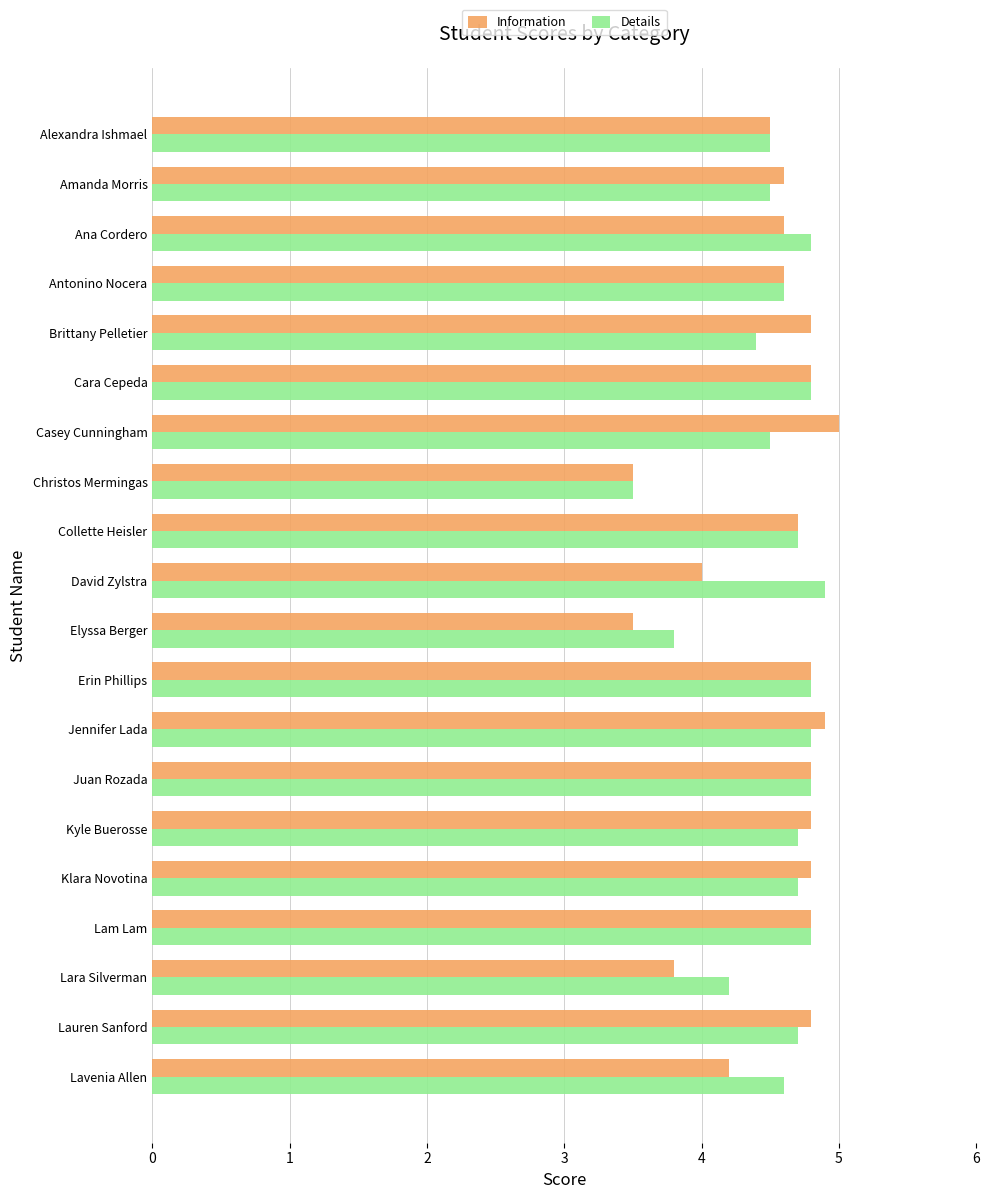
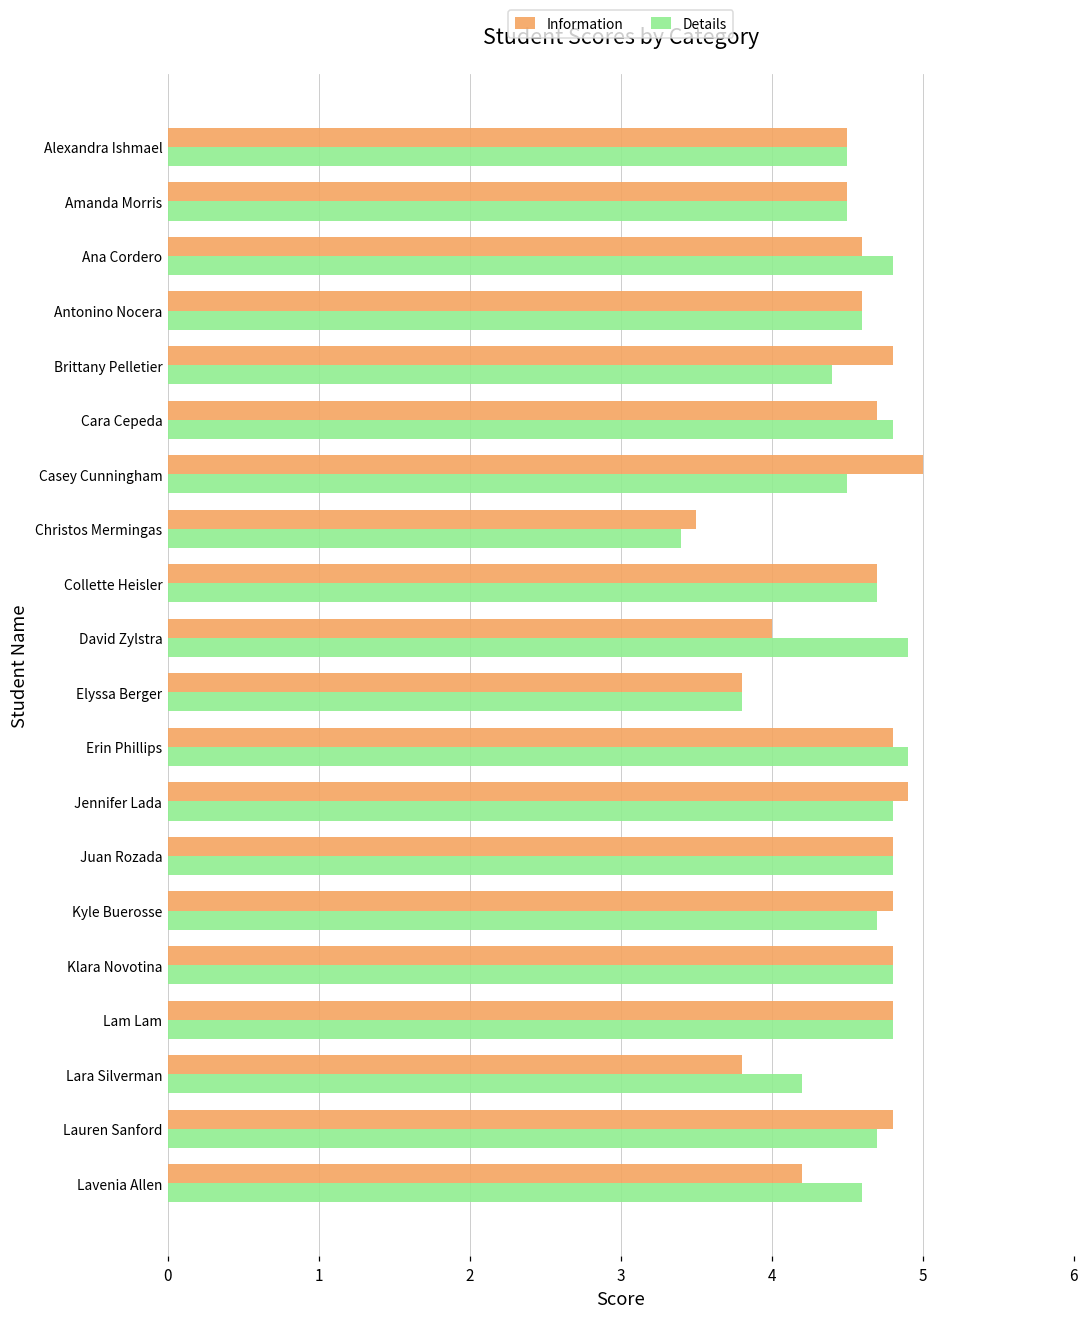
Information, Amanda Morris: 4.6 -> 4.5
Information, Cara Cepeda: 4.8 -> 4.7
Details, Christos Mermingas: 3.5 -> 3.4
Information, Elyssa Berger: 3.5 -> 3.8
Details, Erin Phillips: 4.8 -> 4.9
Details, Klara Novotina: 4.7 -> 4.8
